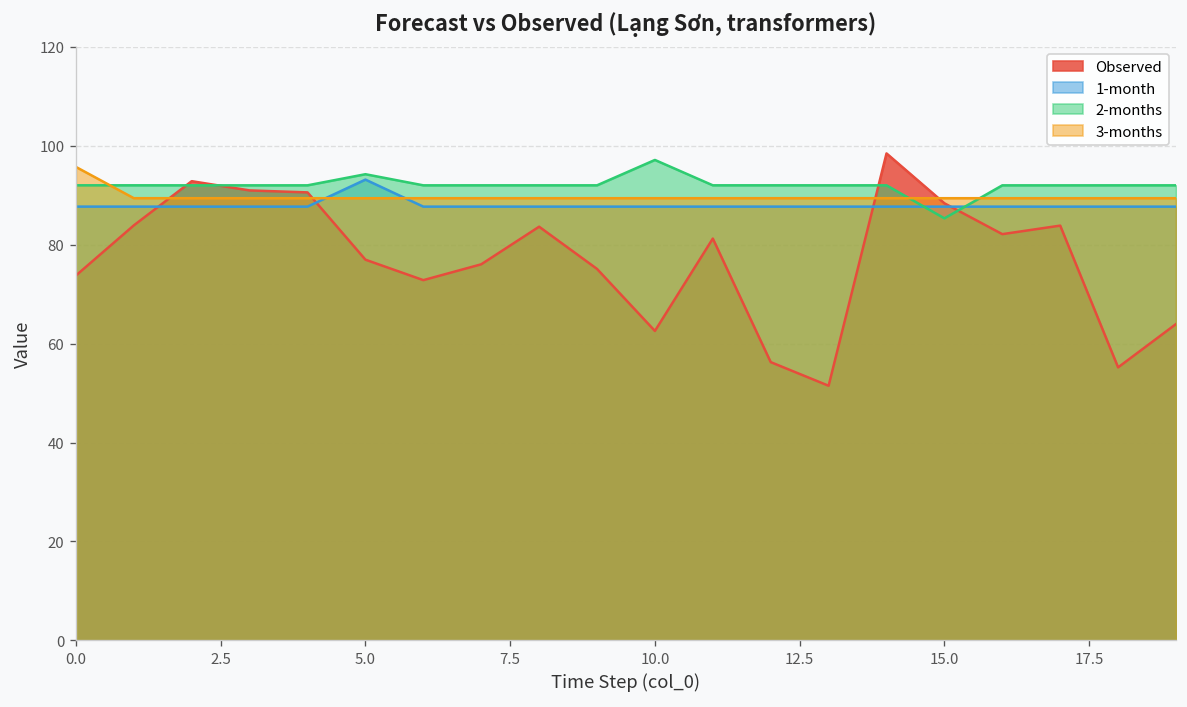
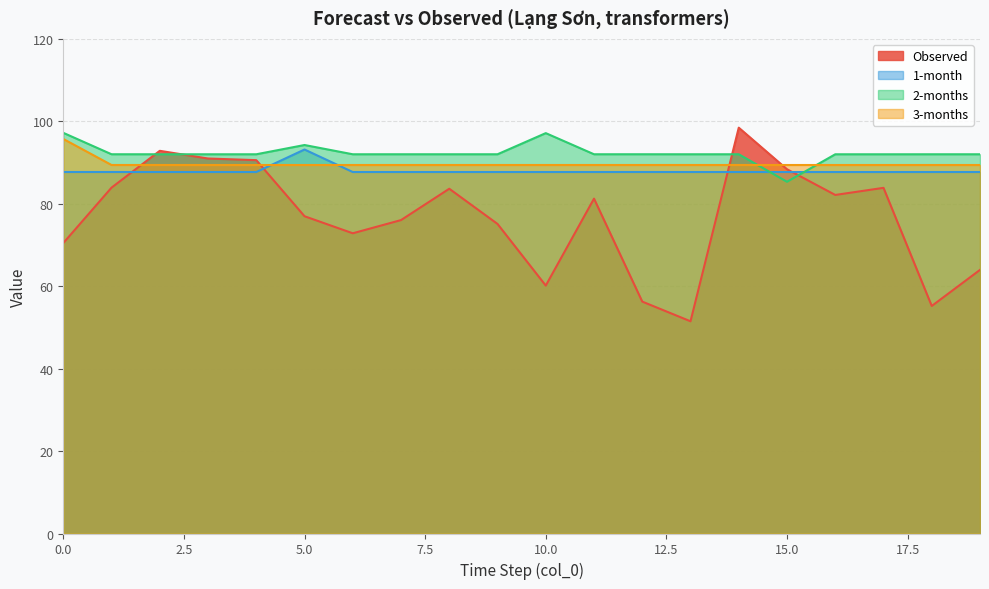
Observed, 0.0: 74 -> 70
2-months, 0.0: 92 -> 97
Observed, 10.0: 63 -> 60
